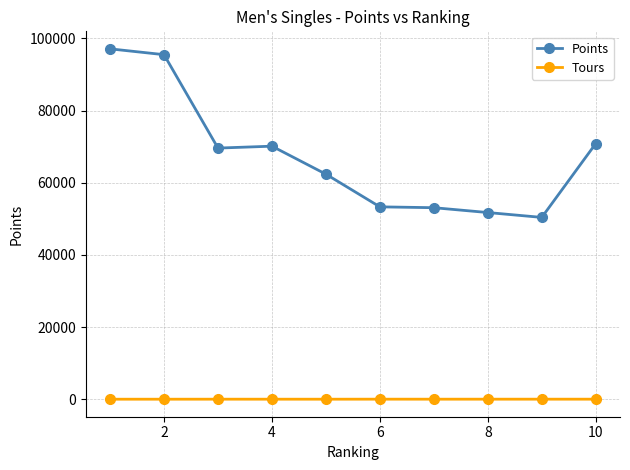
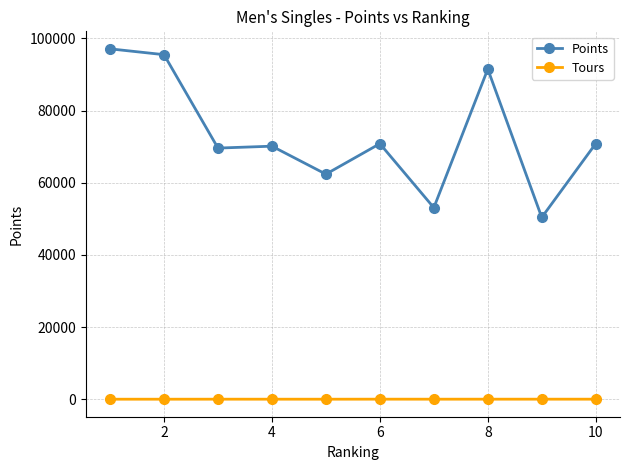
Points, 6: 53000 -> 71000
Points, 8: 52000 -> 92000
